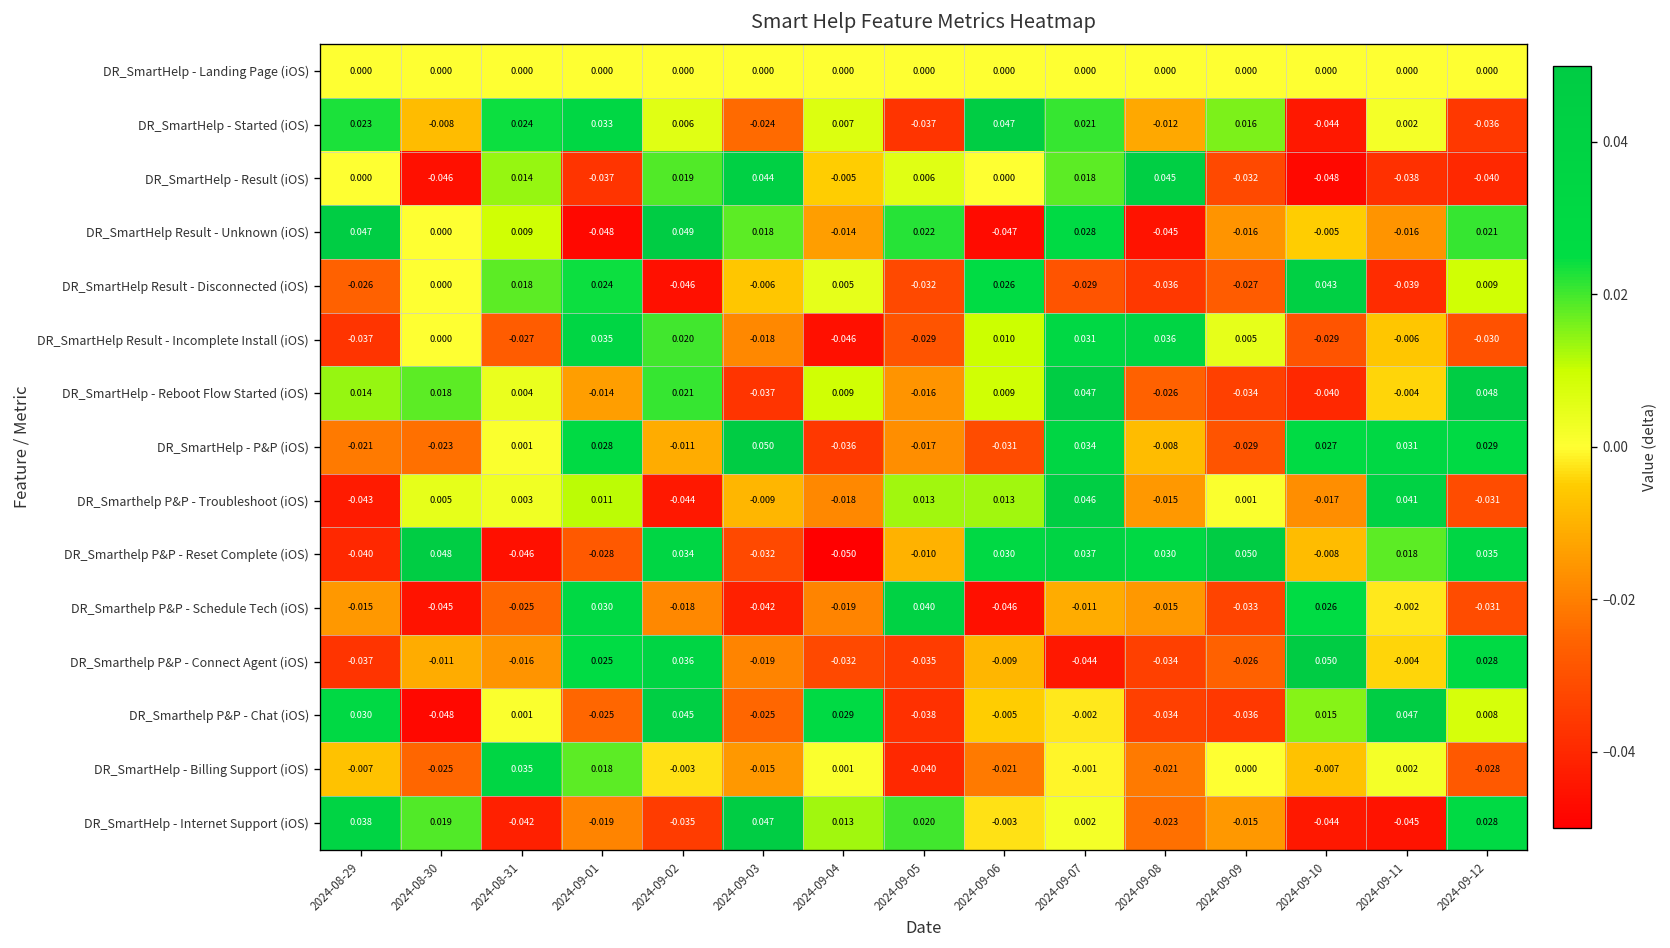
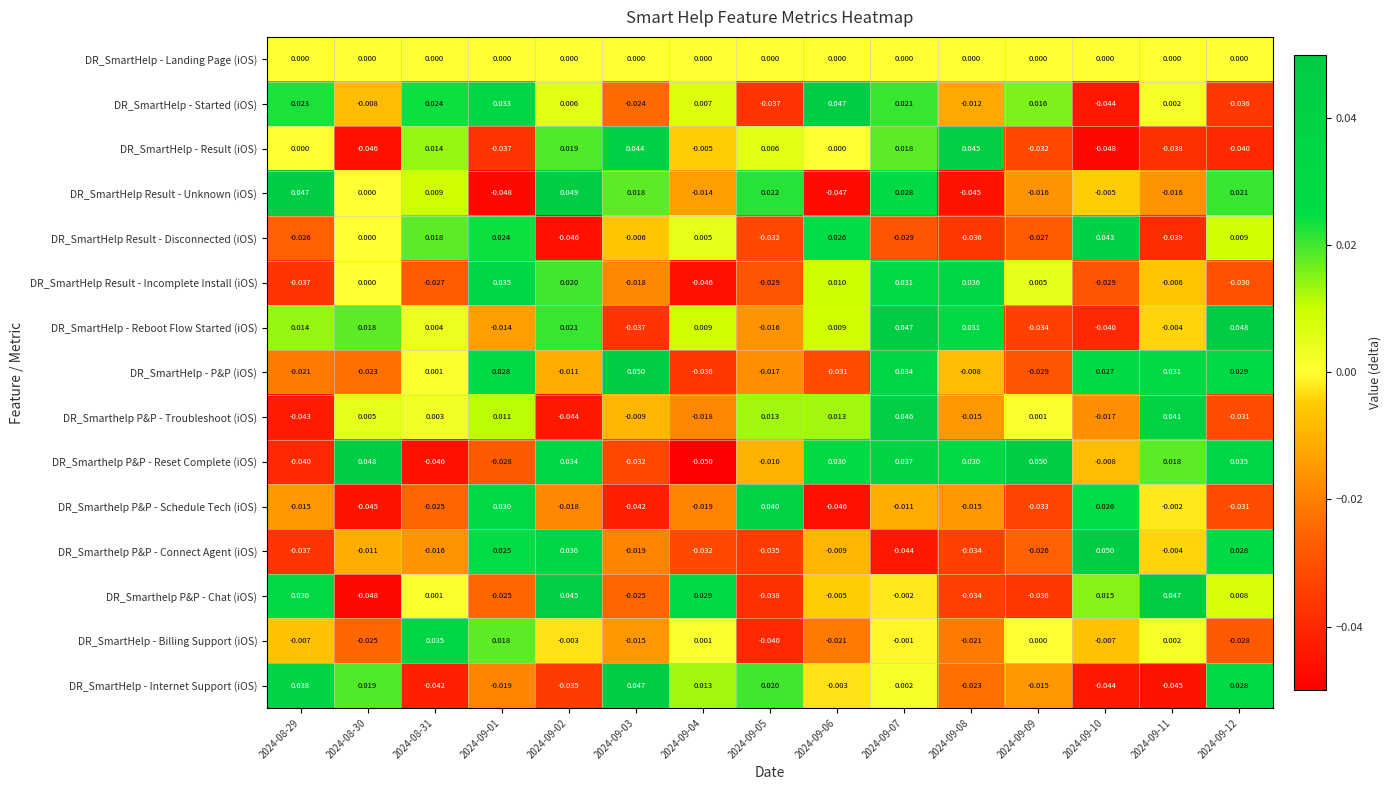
DR_SmartHelp - Reboot Flow Started (iOS), 2024-09-08: -0.026 -> 0.031
